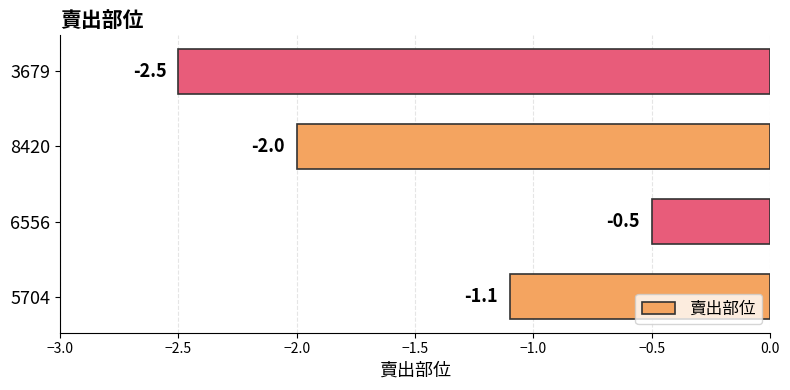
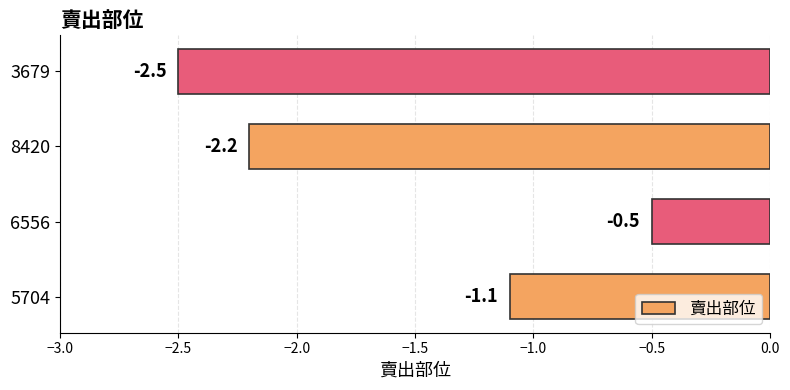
8420: -2.0 -> -2.2
